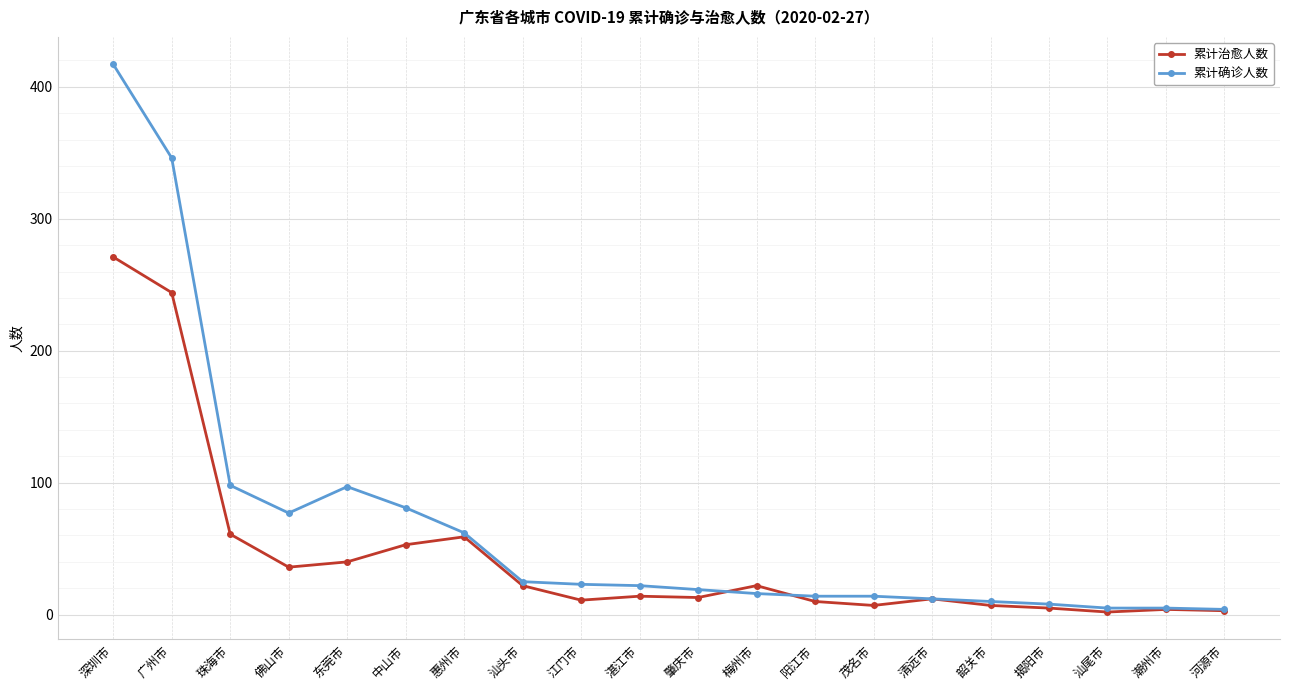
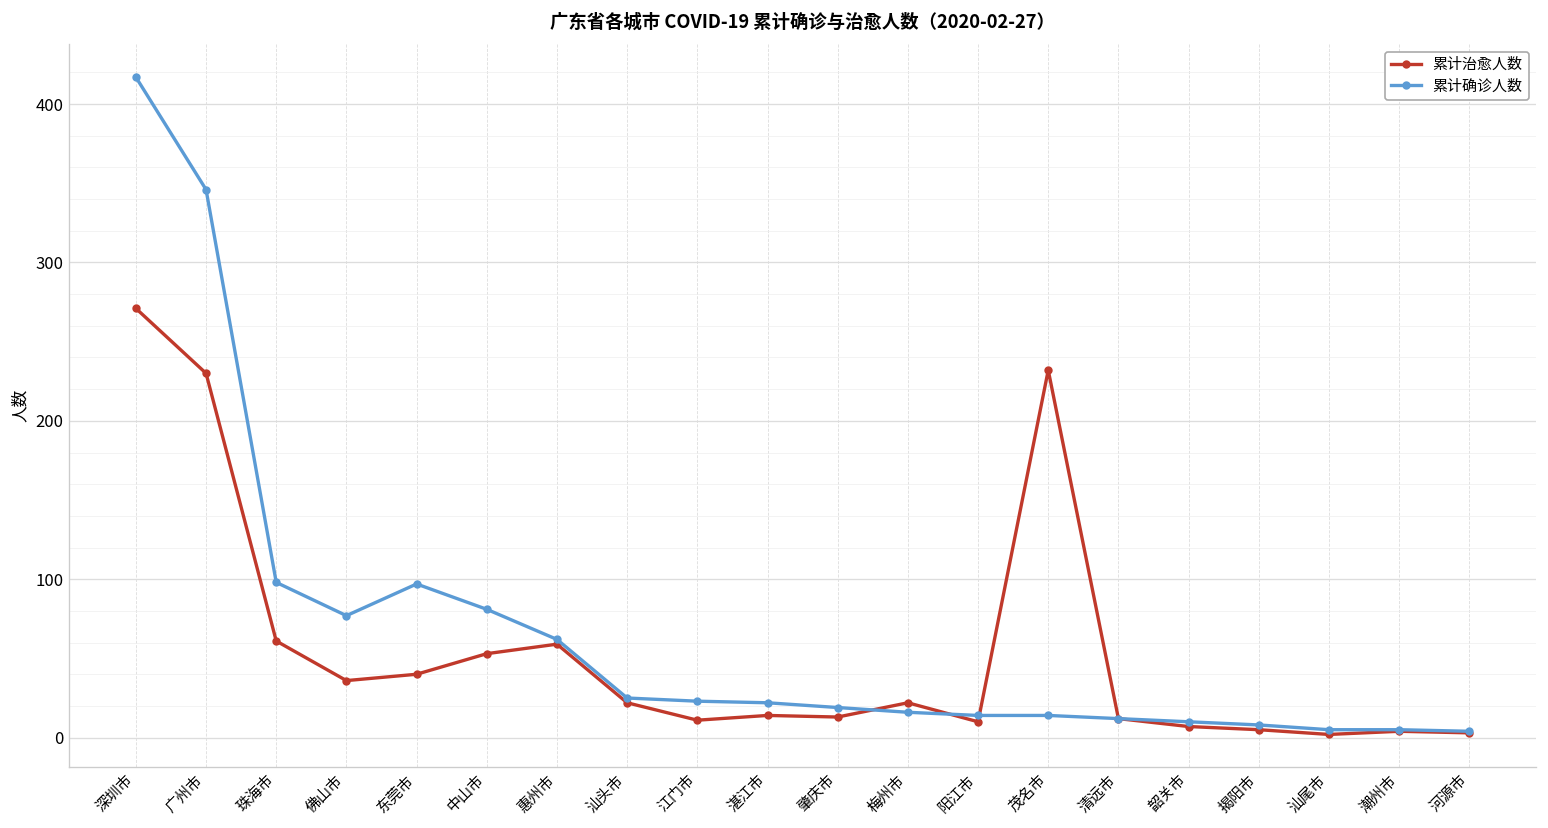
累计治愈人数, 广州市: 244 -> 230
累计治愈人数, 茂名市: 7 -> 232
